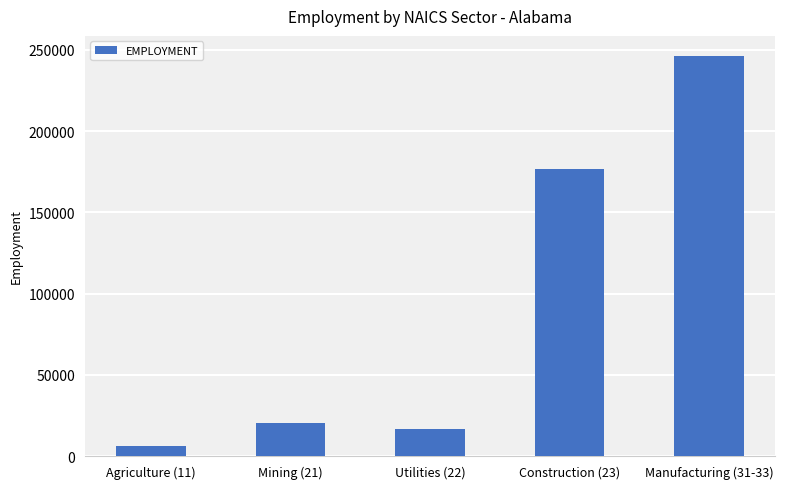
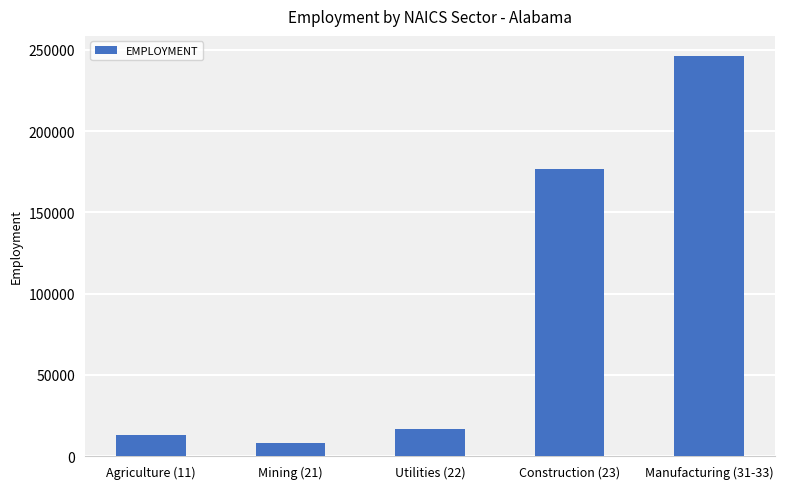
Agriculture (11): 6000 -> 13000
Mining (21): 21000 -> 8000
